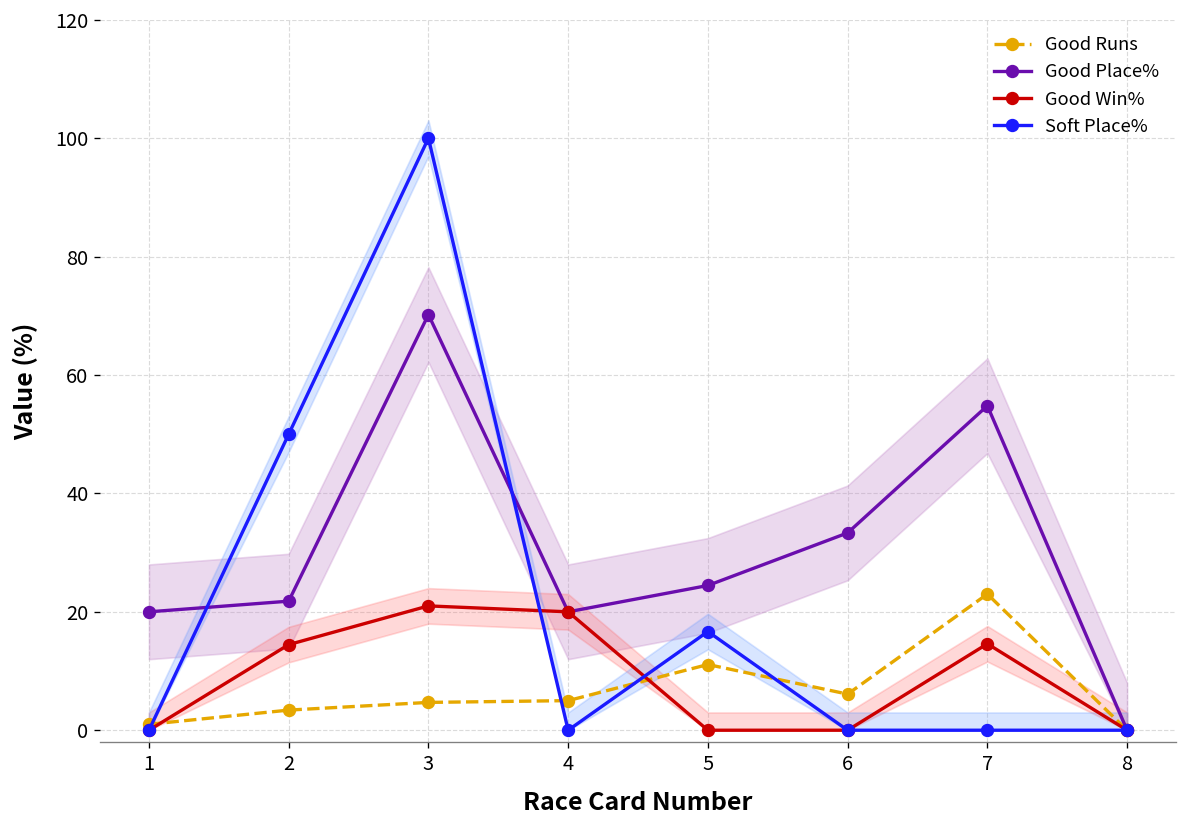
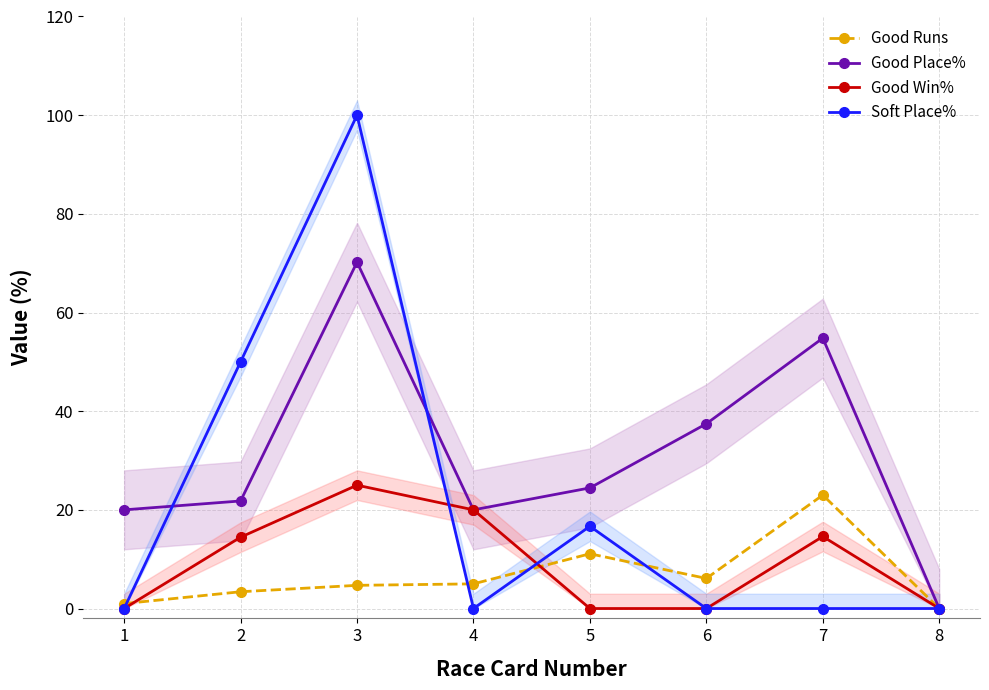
Good Win%, 3: 21 -> 25
Good Place%, 6: 33 -> 37
